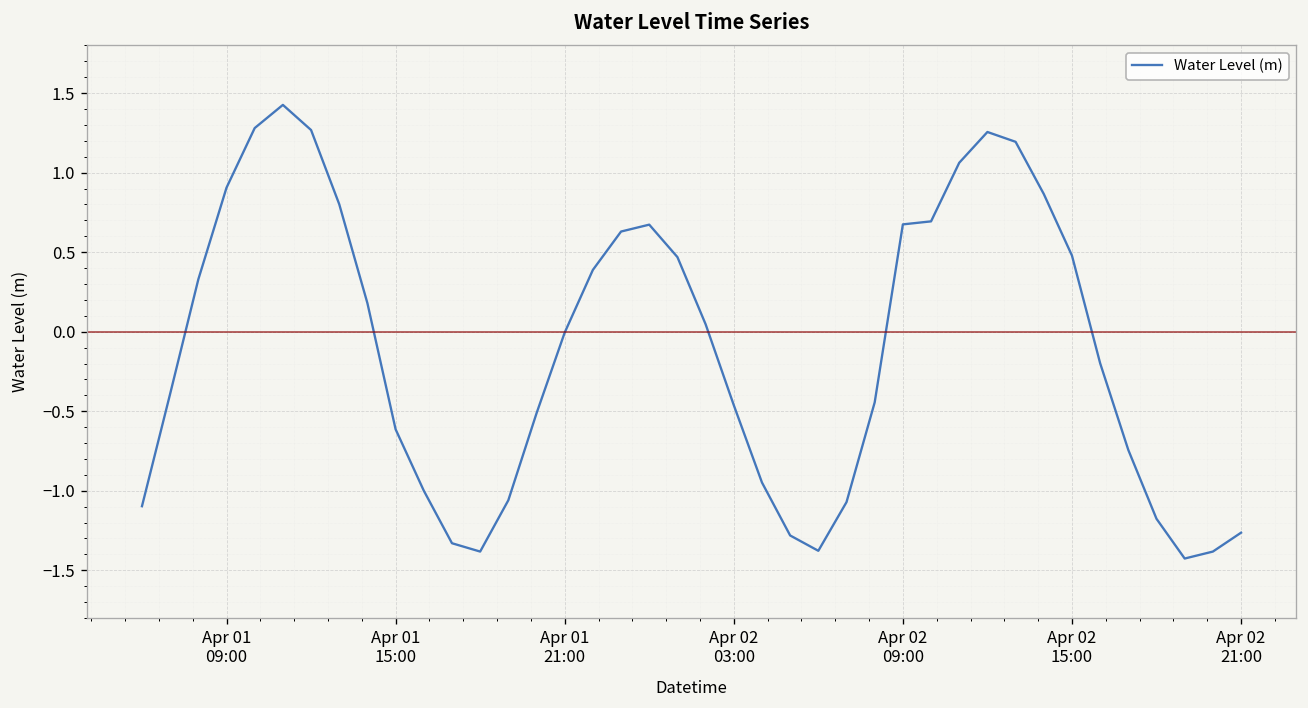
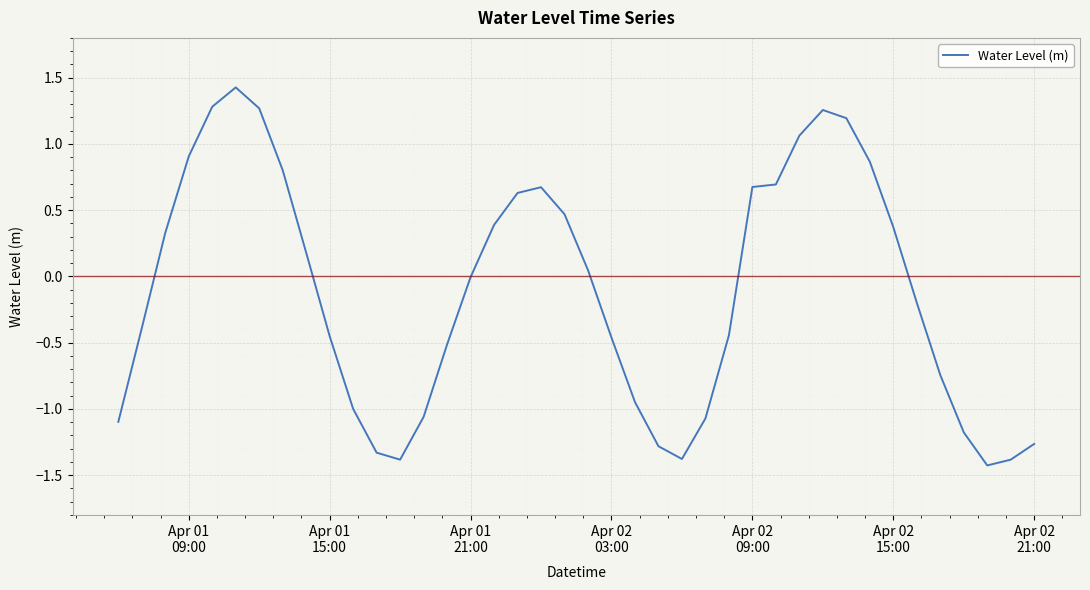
Apr 01 15:00: -0.61 -> -0.45
Apr 02 15:00: 0.48 -> 0.37
